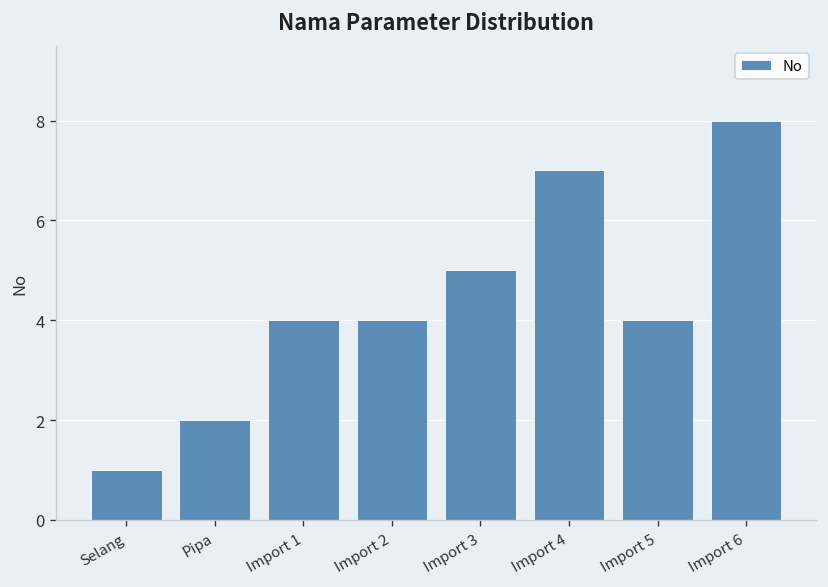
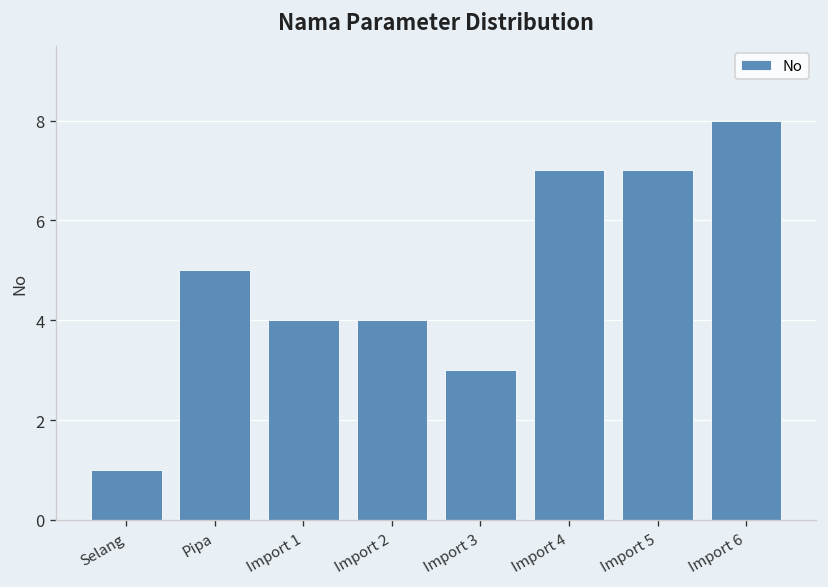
Pipa: 2 -> 5
Import 3: 5 -> 3
Import 5: 4 -> 7
